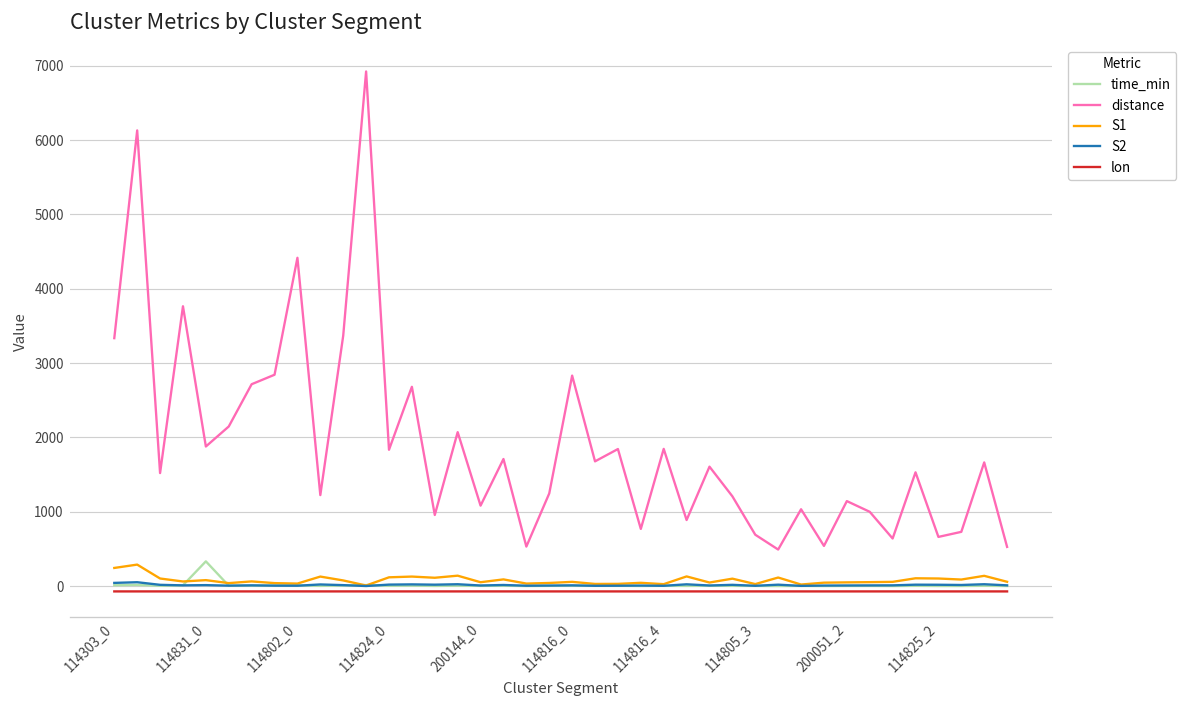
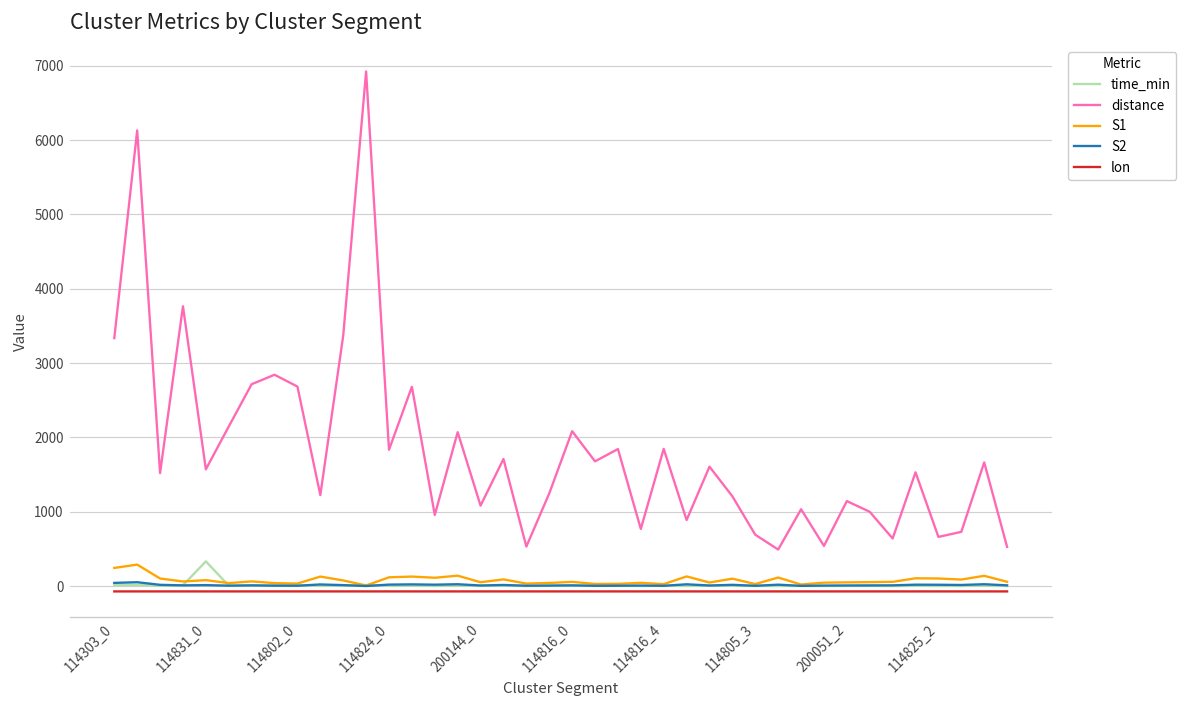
distance, 114831_0: 1900 -> 1600
distance, 114802_0: 4400 -> 2700
distance, 114816_0: 2800 -> 2100
